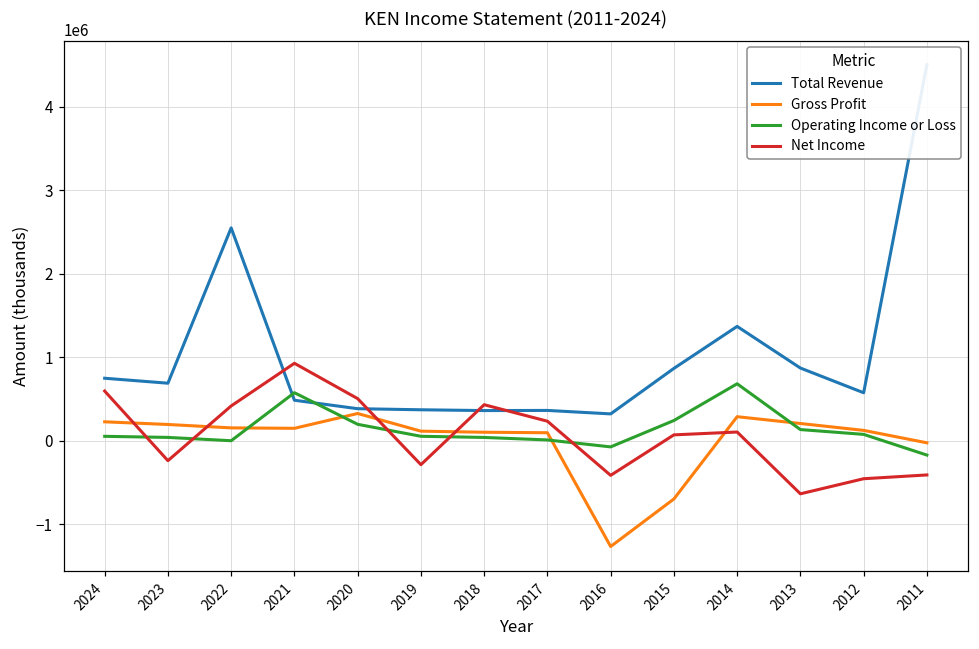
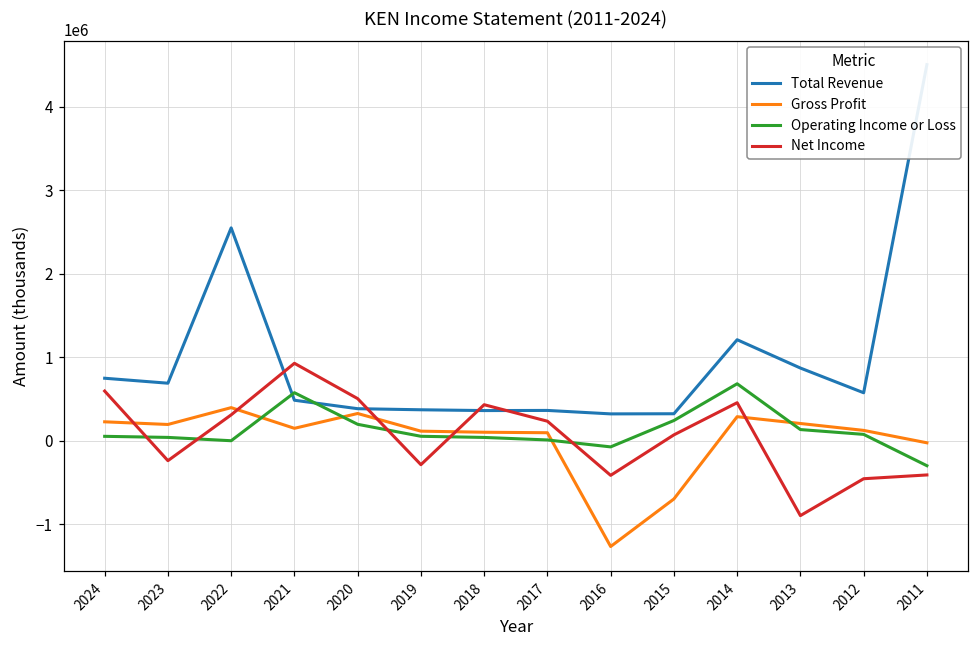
Gross Profit, 2022: 200000 -> 400000
Net Income, 2022: 400000 -> 300000
Total Revenue, 2015: 900000 -> 300000
Total Revenue, 2014: 1400000 -> 1200000
Net Income, 2014: 100000 -> 500000
Net Income, 2013: -600000 -> -900000
Operating Income or Loss, 2011: -200000 -> -300000
